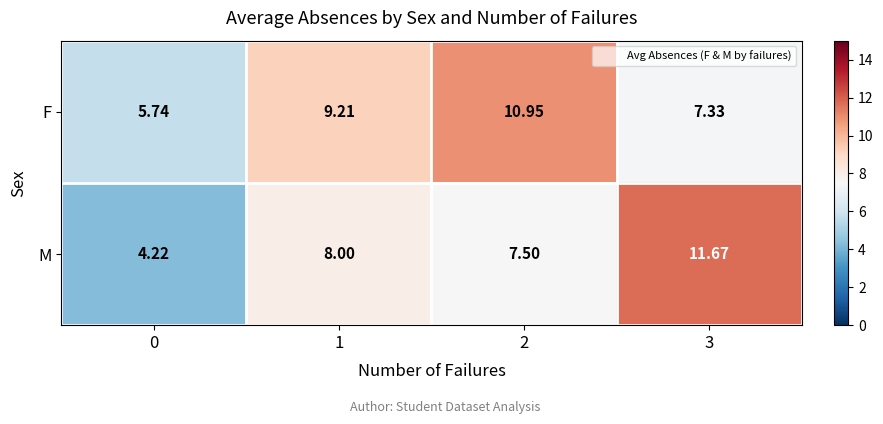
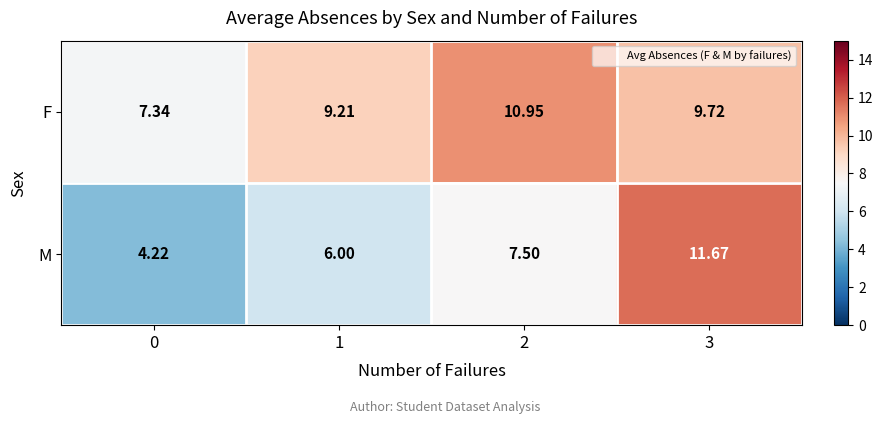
F, 0: 5.74 -> 7.34
F, 3: 7.33 -> 9.72
M, 1: 8.00 -> 6.00
